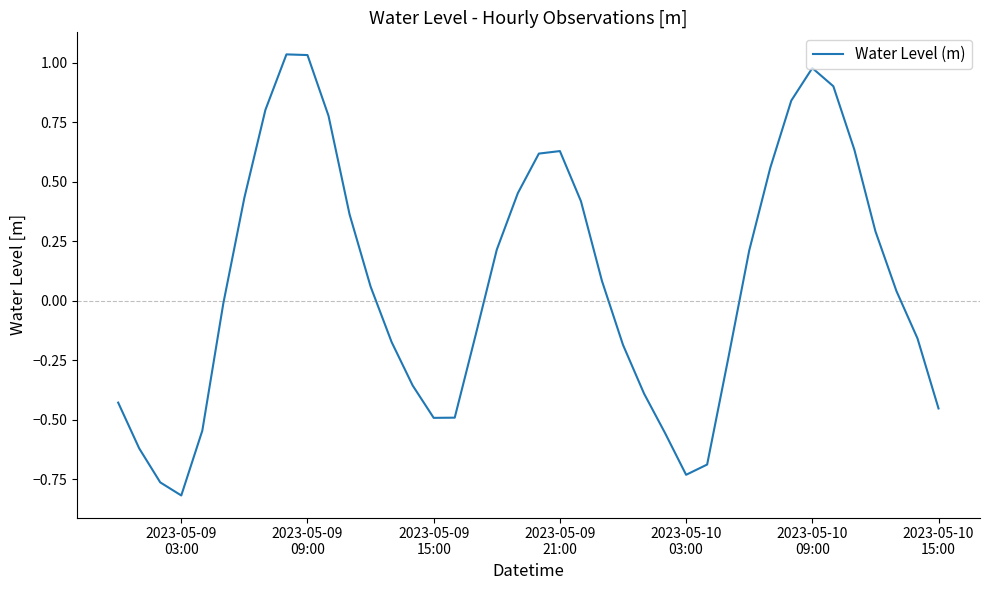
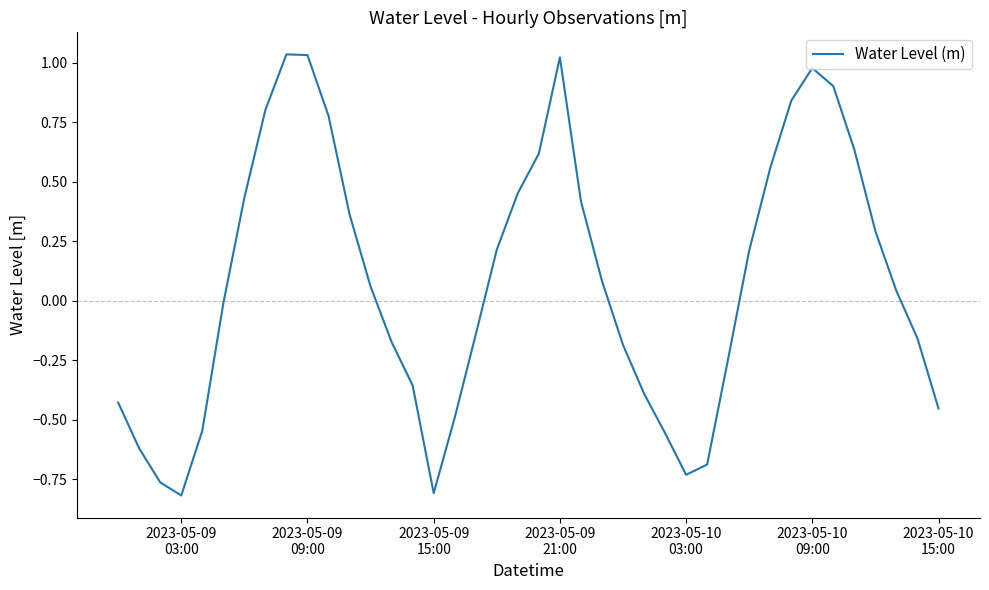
2023-05-09 15:00: -0.49 -> -0.81
2023-05-09 21:00: 0.63 -> 1.02
